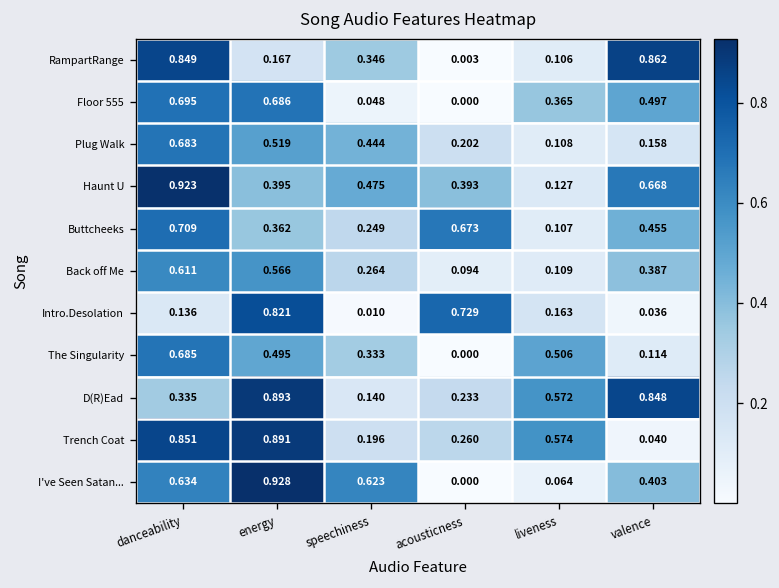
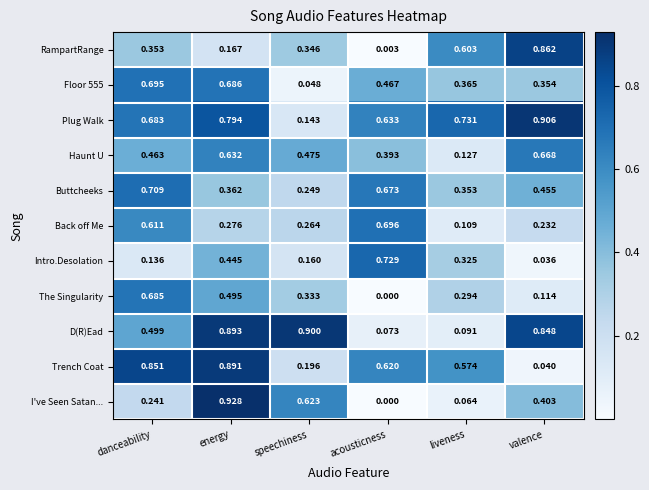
RampartRange, danceability: 0.849 -> 0.353
RampartRange, liveness: 0.106 -> 0.603
Floor 555, acousticness: 0.000 -> 0.467
Floor 555, valence: 0.497 -> 0.354
Plug Walk, energy: 0.519 -> 0.794
Plug Walk, speechiness: 0.444 -> 0.143
Plug Walk, acousticness: 0.202 -> 0.633
Plug Walk, liveness: 0.108 -> 0.731
Plug Walk, valence: 0.158 -> 0.906
Haunt U, danceability: 0.923 -> 0.463
Haunt U, energy: 0.395 -> 0.632
Buttcheeks, liveness: 0.107 -> 0.353
Back off Me, energy: 0.566 -> 0.276
Back off Me, acousticness: 0.094 -> 0.696
Back off Me, valence: 0.387 -> 0.232
Intro.Desolation, energy: 0.821 -> 0.445
Intro.Desolation, speechiness: 0.010 -> 0.160
Intro.Desolation, liveness: 0.163 -> 0.325
The Singularity, liveness: 0.506 -> 0.294
D(R)Ead, danceability: 0.335 -> 0.499
D(R)Ead, speechiness: 0.140 -> 0.900
D(R)Ead, acousticness: 0.233 -> 0.073
D(R)Ead, liveness: 0.572 -> 0.091
Trench Coat, acousticness: 0.260 -> 0.620
I've Seen Satan..., danceability: 0.634 -> 0.241
